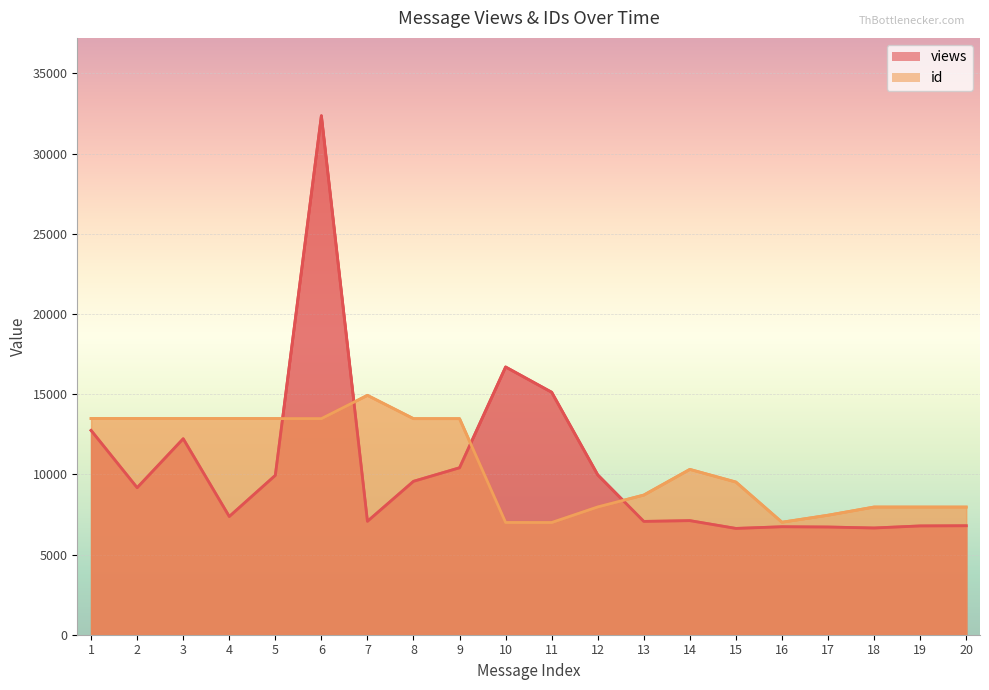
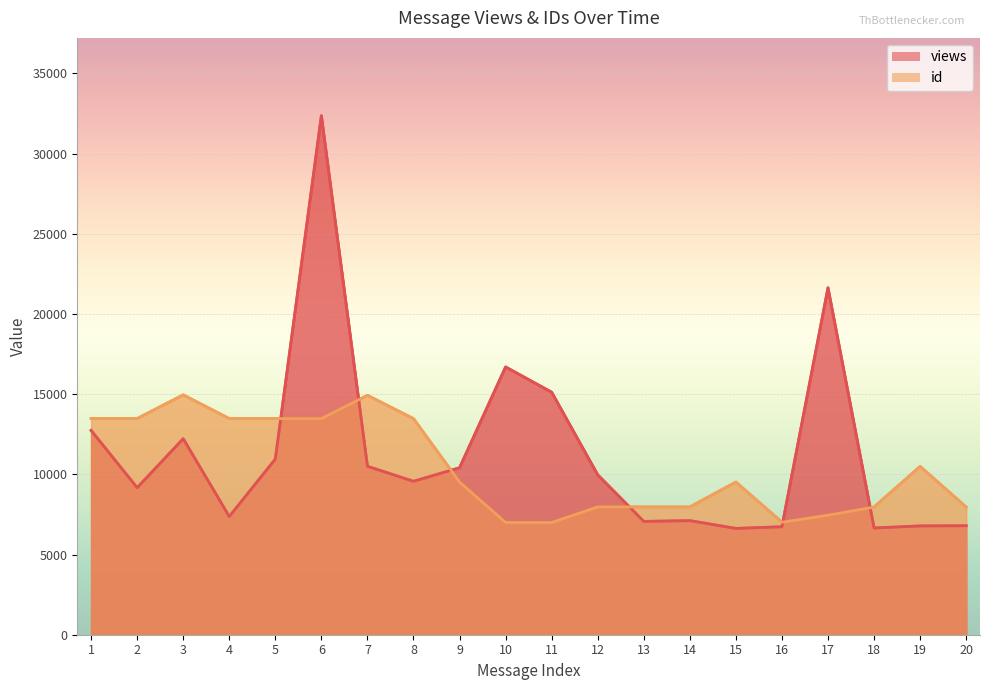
id, 3: 13500 -> 15000
views, 5: 9900 -> 11000
views, 7: 7100 -> 10500
id, 9: 13500 -> 9500
id, 13: 8700 -> 8000
id, 14: 10300 -> 8000
views, 17: 6700 -> 21600
id, 19: 8000 -> 10500
